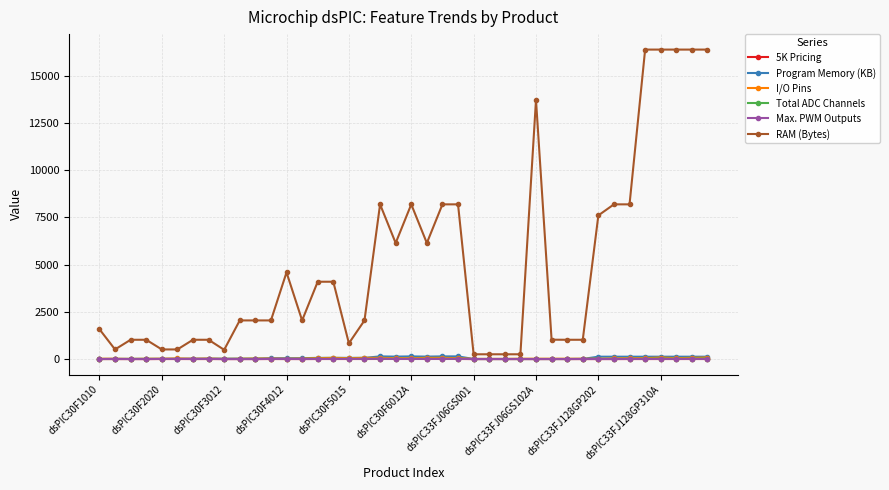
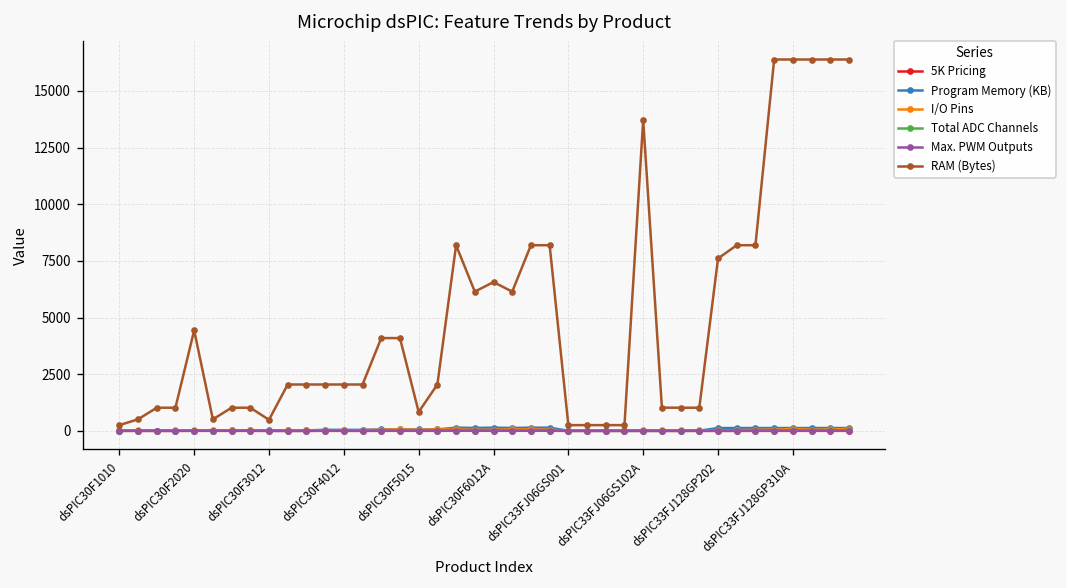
RAM (Bytes), dsPIC30F1010: 1600 -> 300
RAM (Bytes), dsPIC30F2020: 500 -> 4400
RAM (Bytes), dsPIC30F4012: 4600 -> 2000
RAM (Bytes), dsPIC30F6012A: 8200 -> 6600
